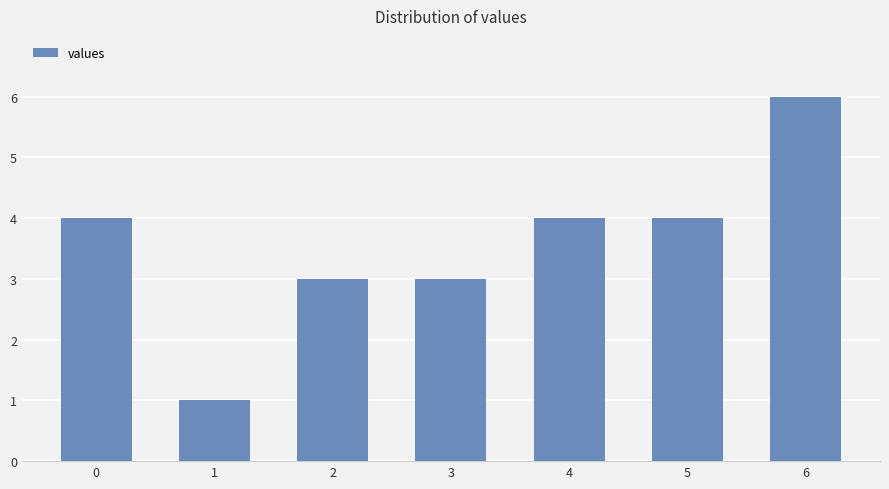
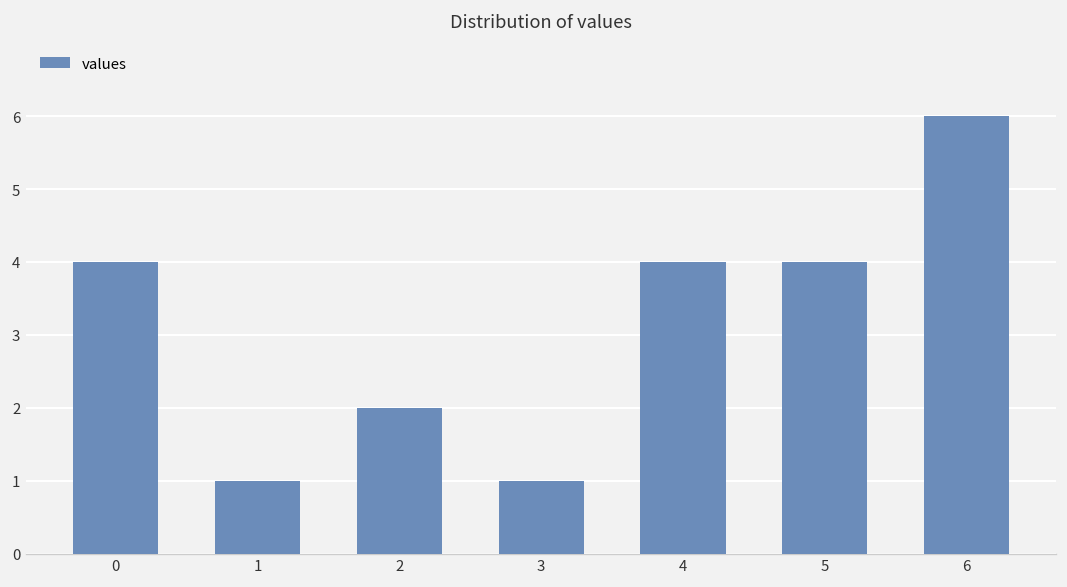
2: 3 -> 2
3: 3 -> 1
